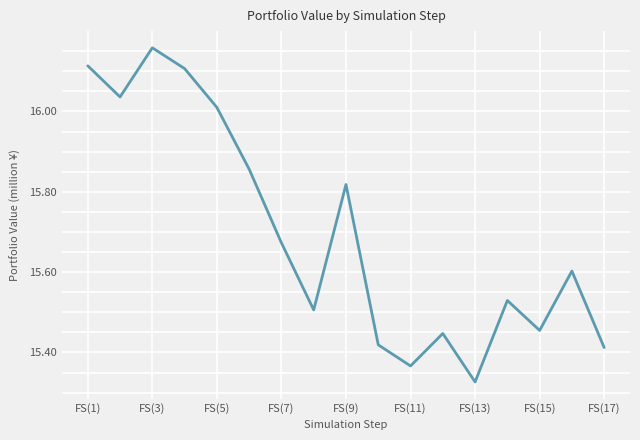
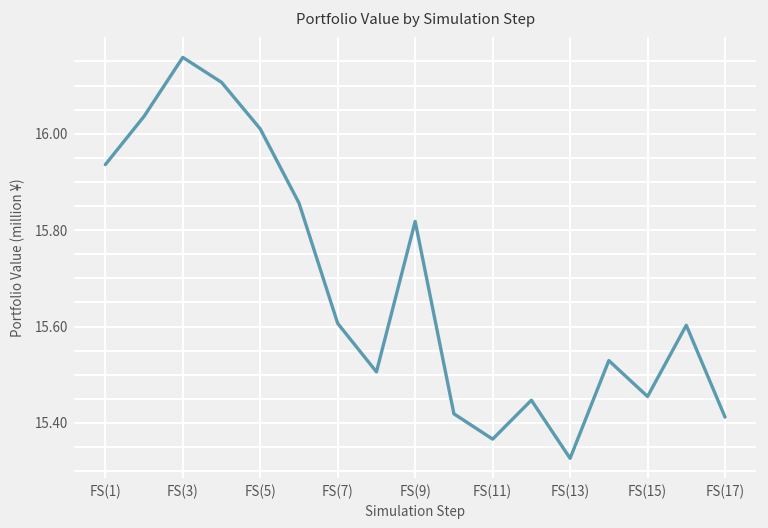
FS(1): 16.11 -> 15.94
FS(7): 15.67 -> 15.61
